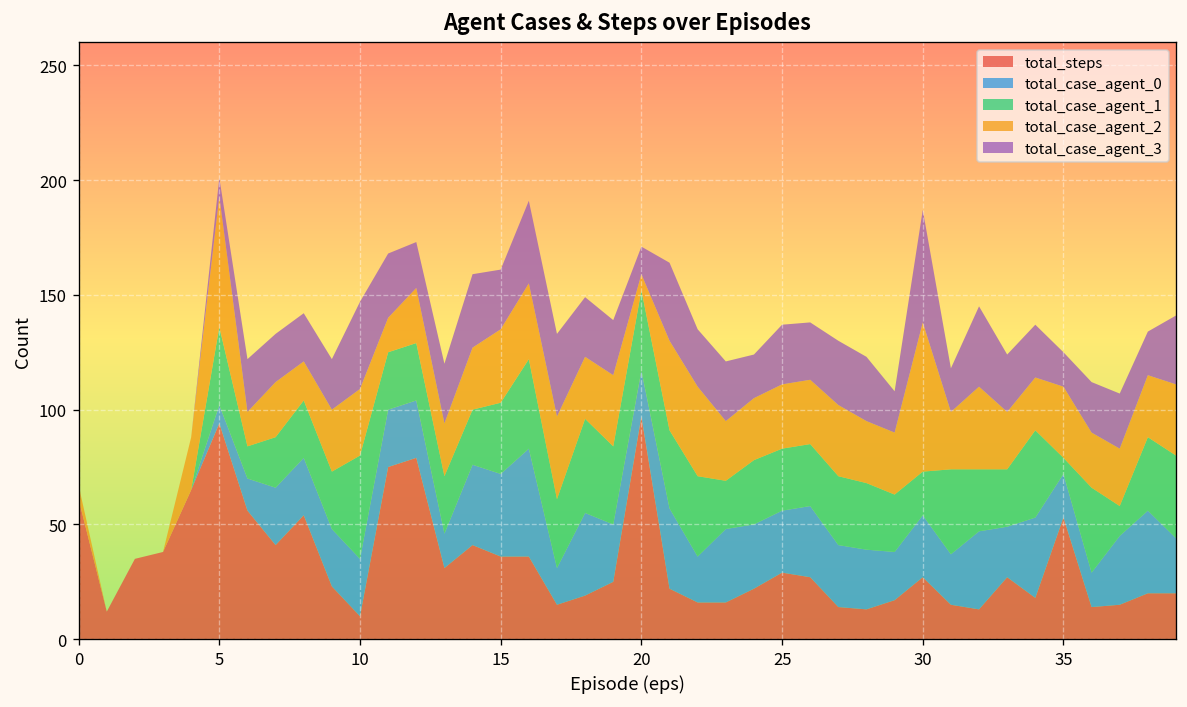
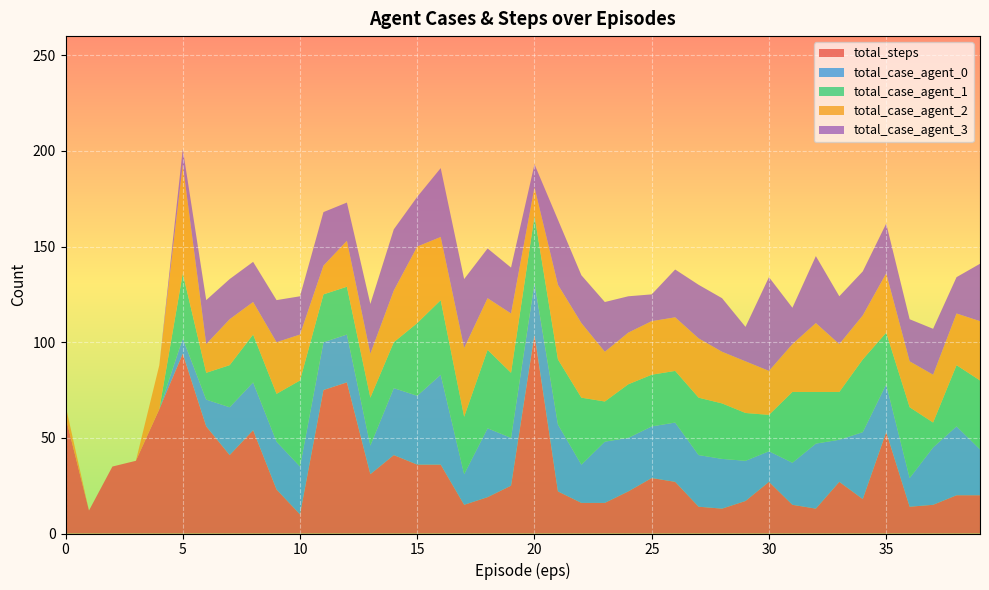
total_case_agent_2, 10: 29 -> 24
total_case_agent_3, 10: 38 -> 20
total_case_agent_1, 15: 31 -> 38
total_case_agent_2, 15: 32 -> 40
total_steps, 20: 97 -> 104
total_case_agent_0, 20: 20 -> 27
total_case_agent_2, 20: 7 -> 15
total_case_agent_3, 25: 26 -> 14
total_case_agent_0, 30: 27 -> 16
total_case_agent_2, 30: 65 -> 23
total_case_agent_0, 35: 19 -> 25
total_case_agent_1, 35: 7 -> 27
total_case_agent_3, 35: 15 -> 26
